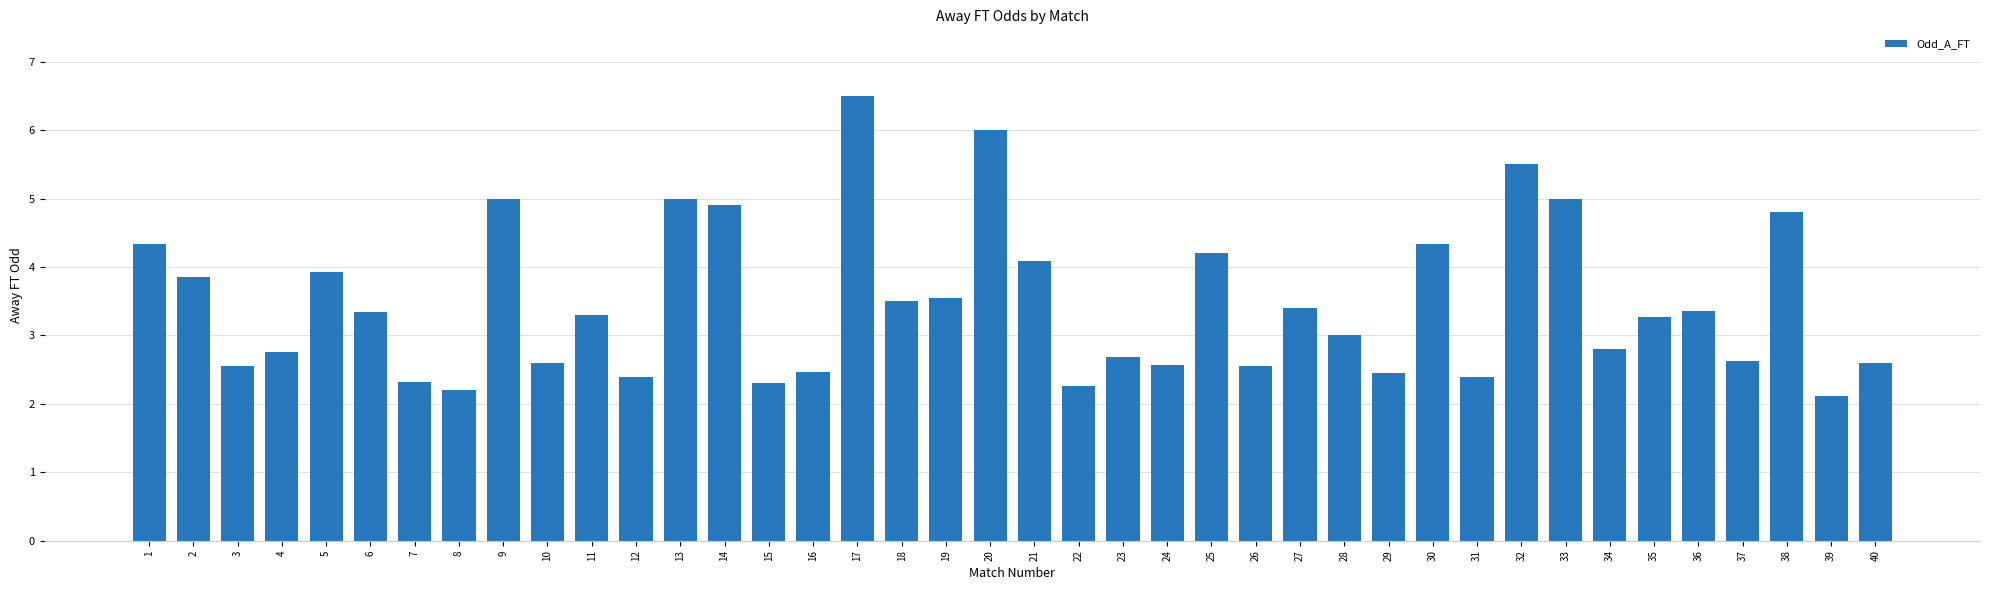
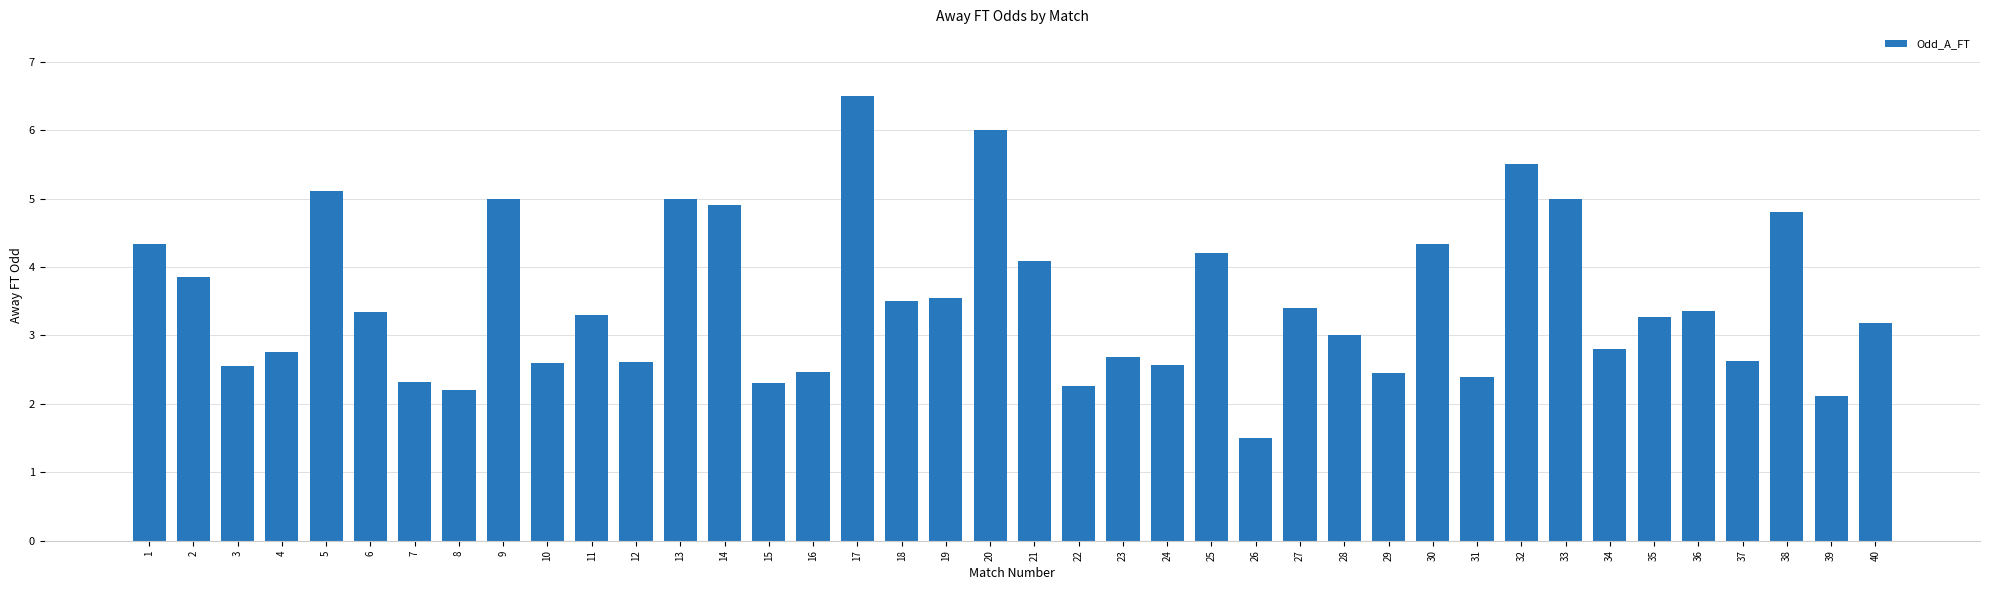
5: 3.9 -> 5.1
12: 2.4 -> 2.6
26: 2.6 -> 1.5
40: 2.6 -> 3.2
